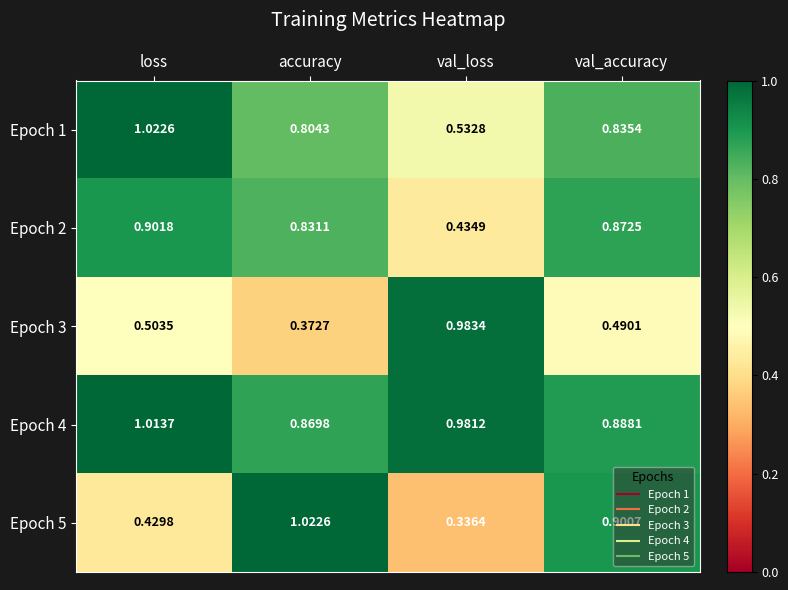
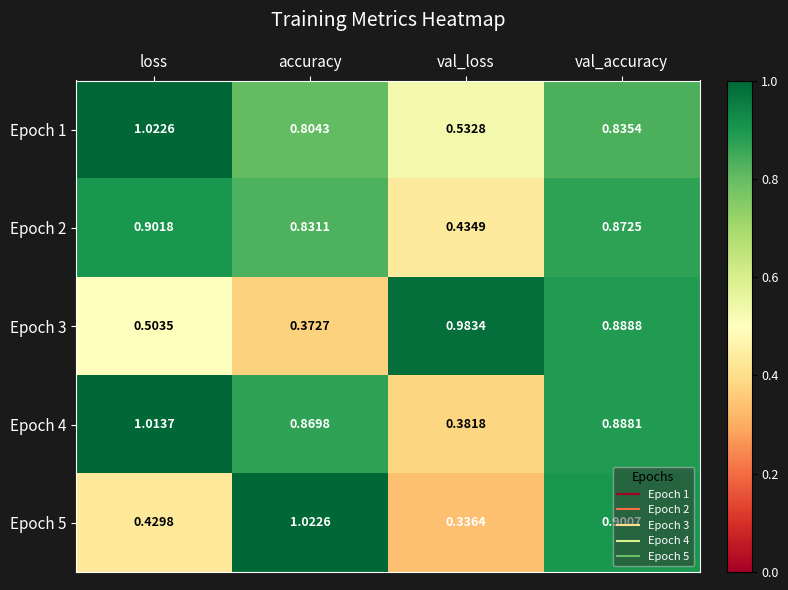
Epoch 3, val_accuracy: 0.4901 -> 0.8888
Epoch 4, val_loss: 0.9812 -> 0.3818
